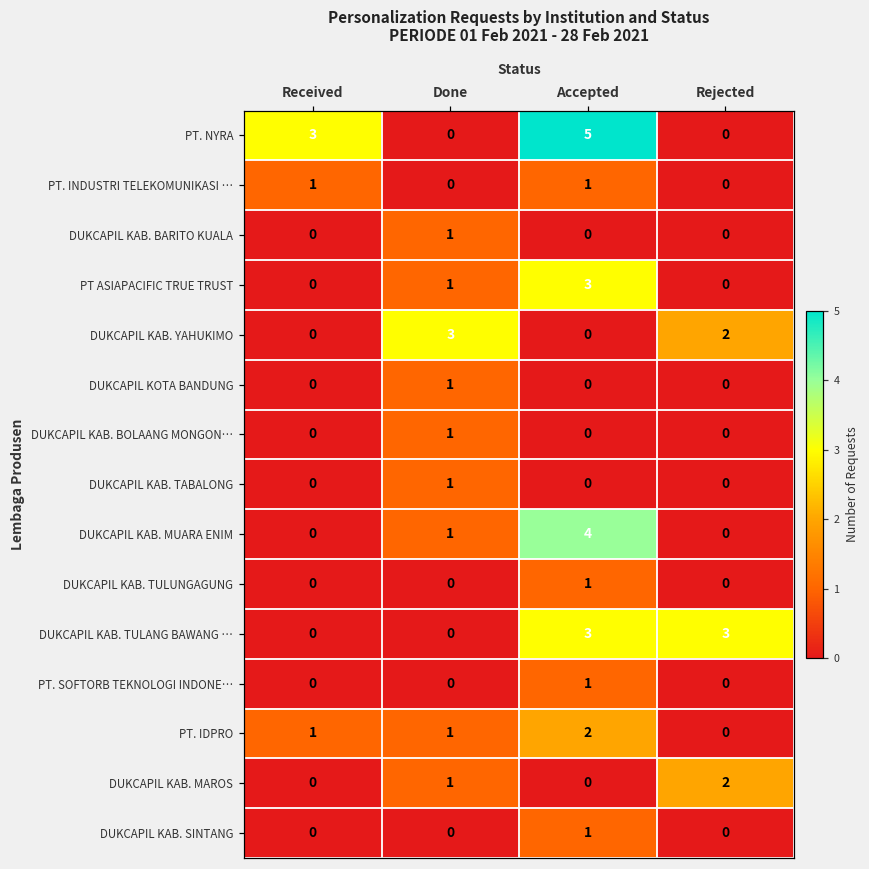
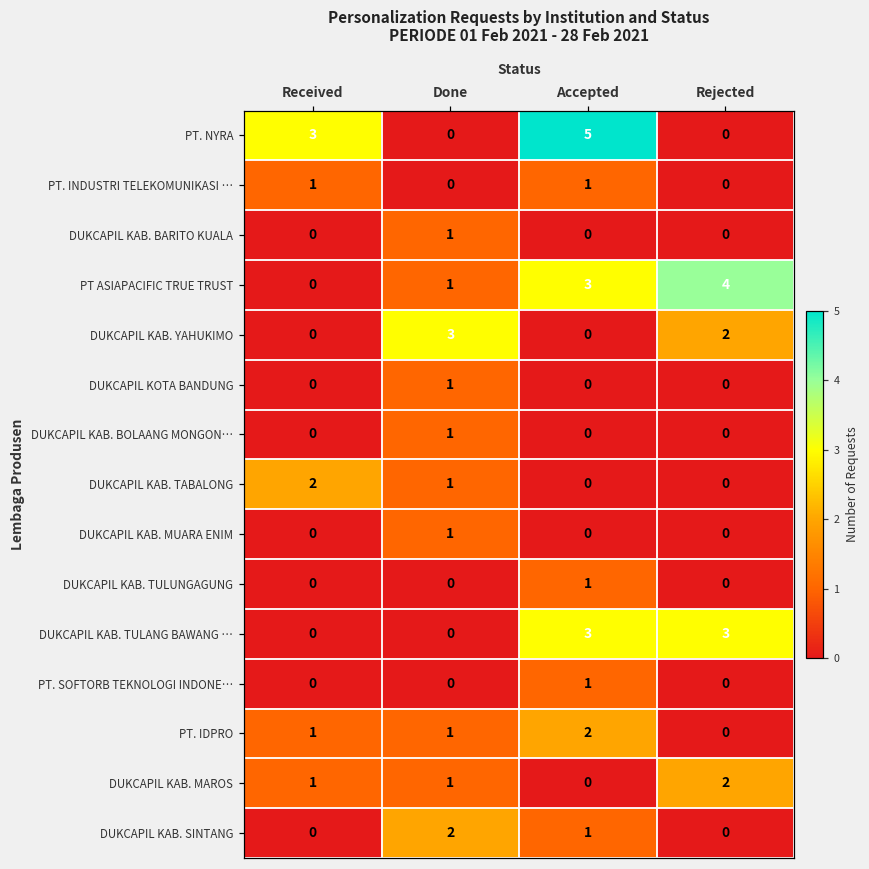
PT ASIAPACIFIC TRUE TRUST, Rejected: 0 -> 4
DUKCAPIL KAB. TABALONG, Received: 0 -> 2
DUKCAPIL KAB. MUARA ENIM, Accepted: 4 -> 0
DUKCAPIL KAB. MAROS, Received: 0 -> 1
DUKCAPIL KAB. SINTANG, Done: 0 -> 2
